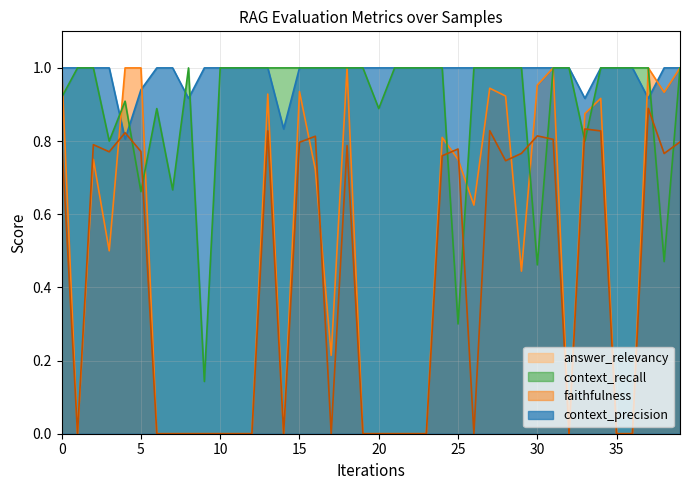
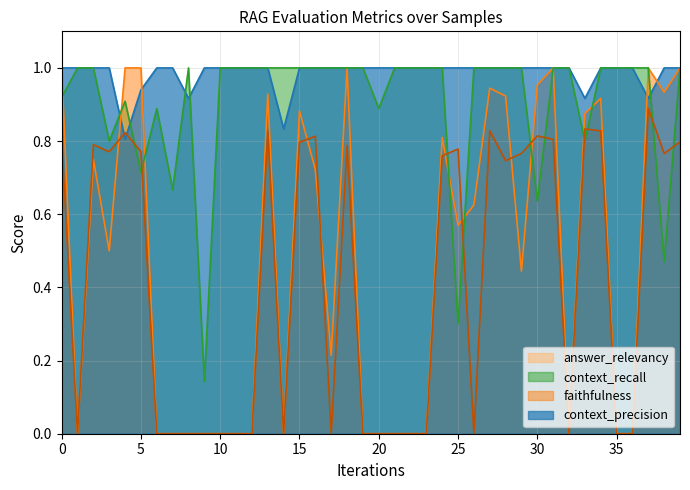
context_recall, 5: 0.66 -> 0.71
faithfulness, 15: 0.94 -> 0.88
faithfulness, 25: 0.75 -> 0.57
context_recall, 30: 0.46 -> 0.64
